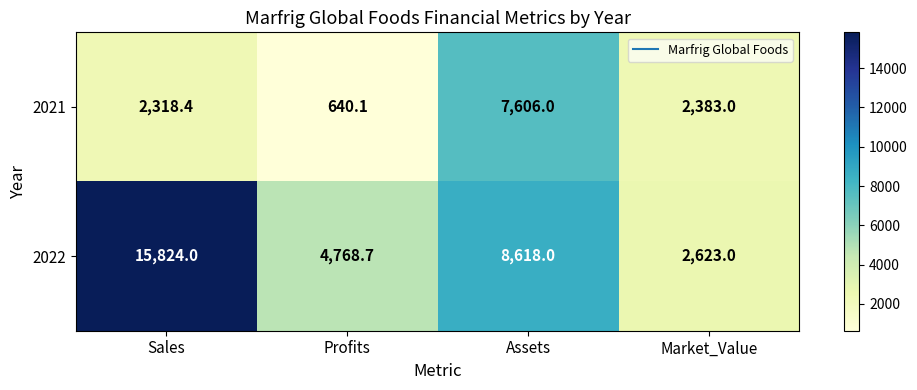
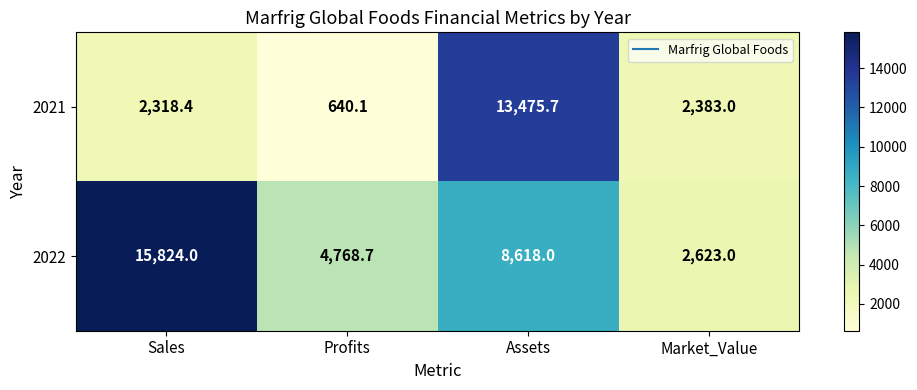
2021, Assets: 7,606.0 -> 13,475.7
